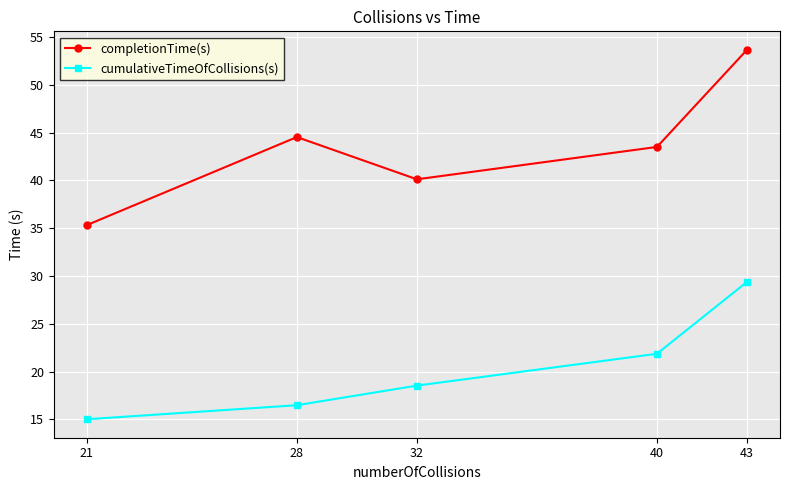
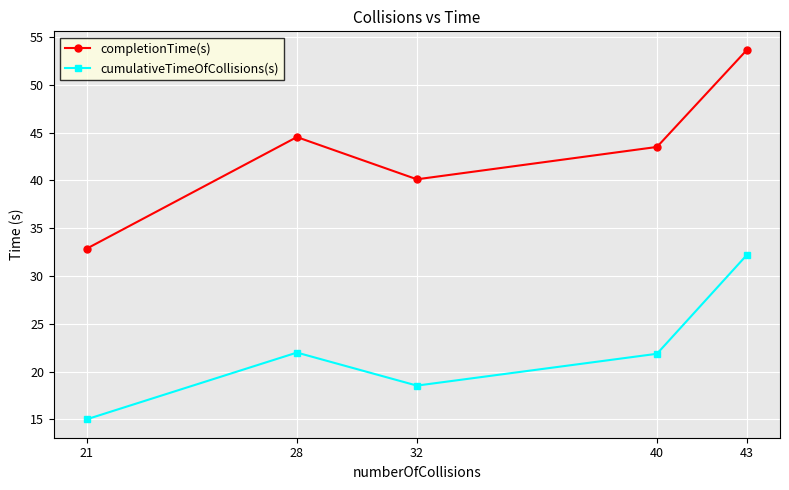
completionTime(s), 21: 35 -> 33
cumulativeTimeOfCollisions(s), 28: 16 -> 22
cumulativeTimeOfCollisions(s), 43: 29 -> 32
